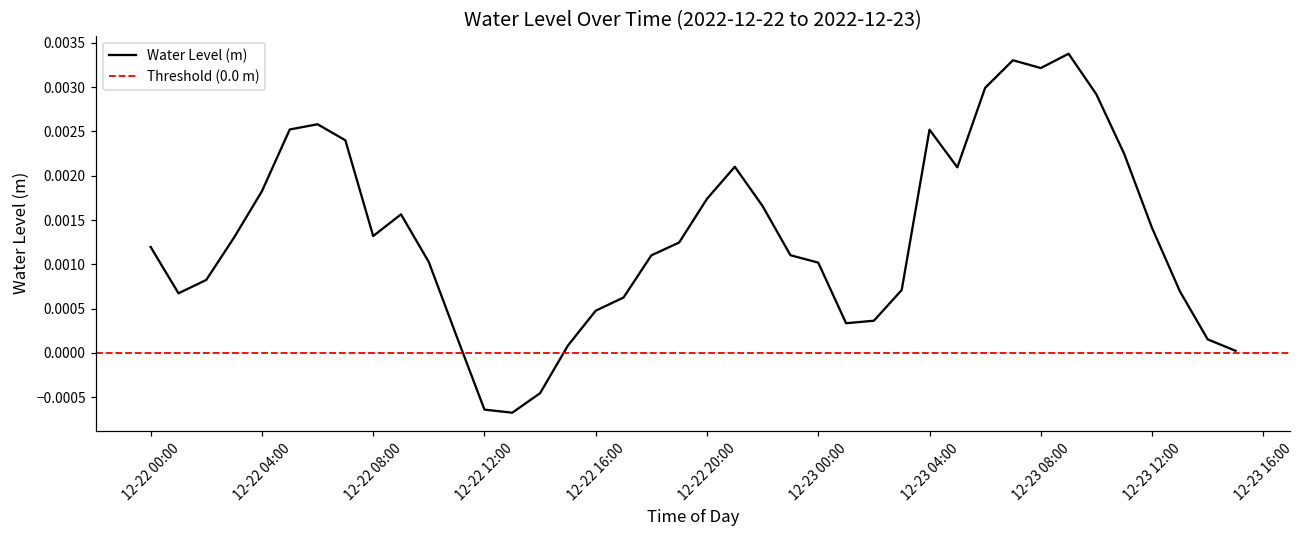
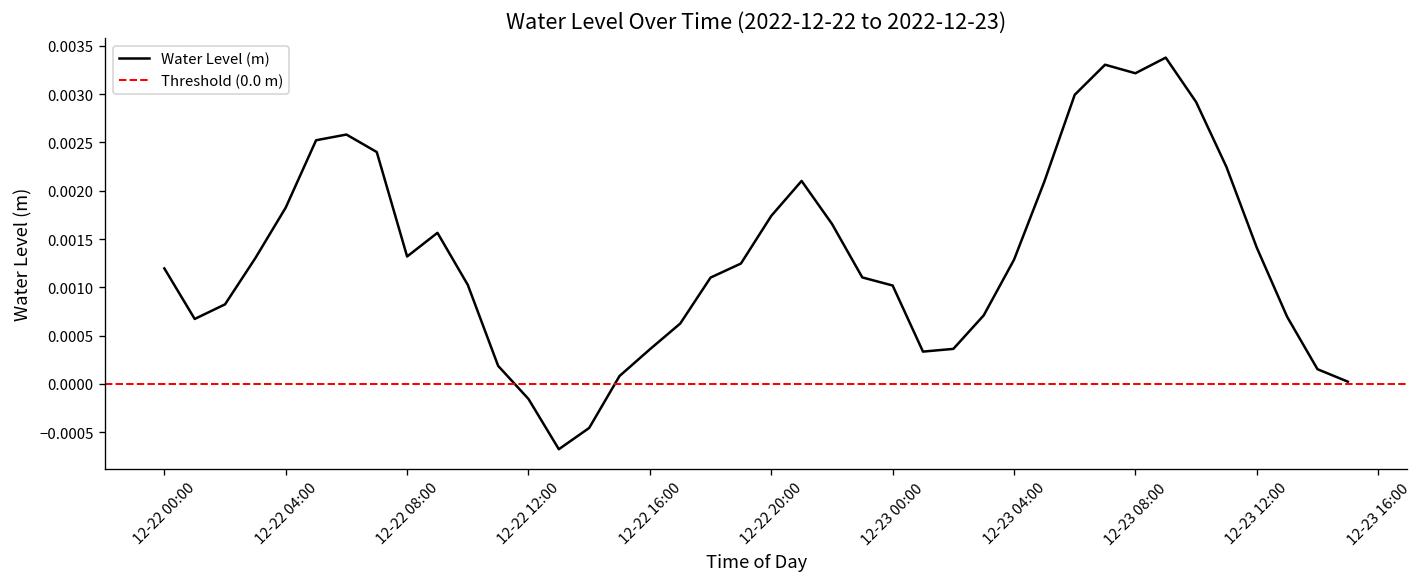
12-22 12:00: -0.0006 -> -0.0002
12-22 16:00: 0.0005 -> 0.0004
12-23 04:00: 0.0025 -> 0.0013
